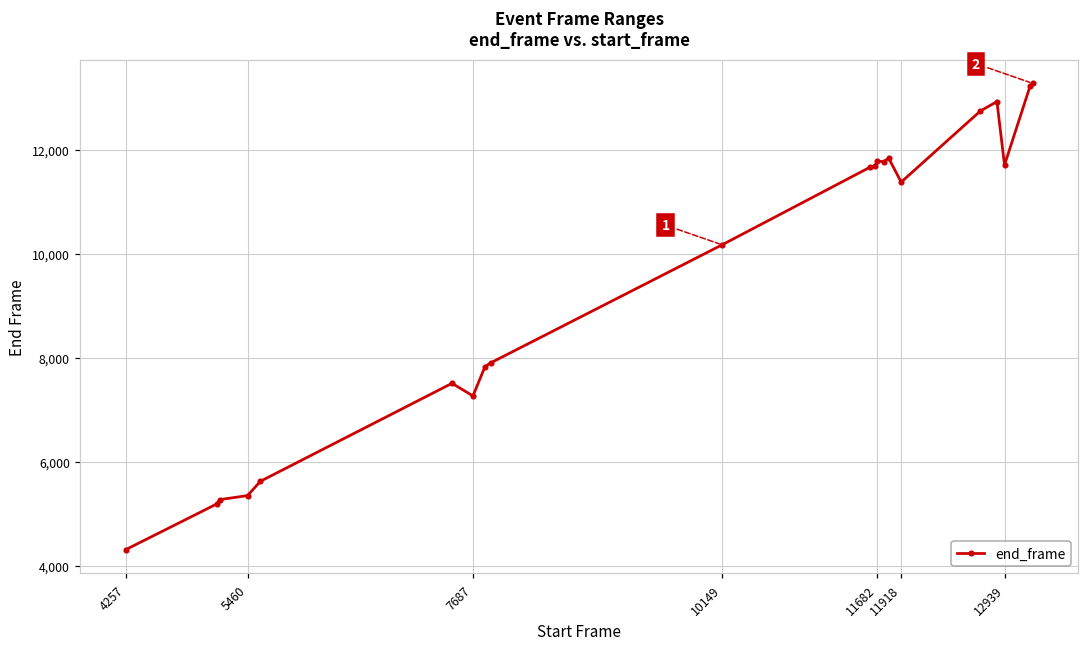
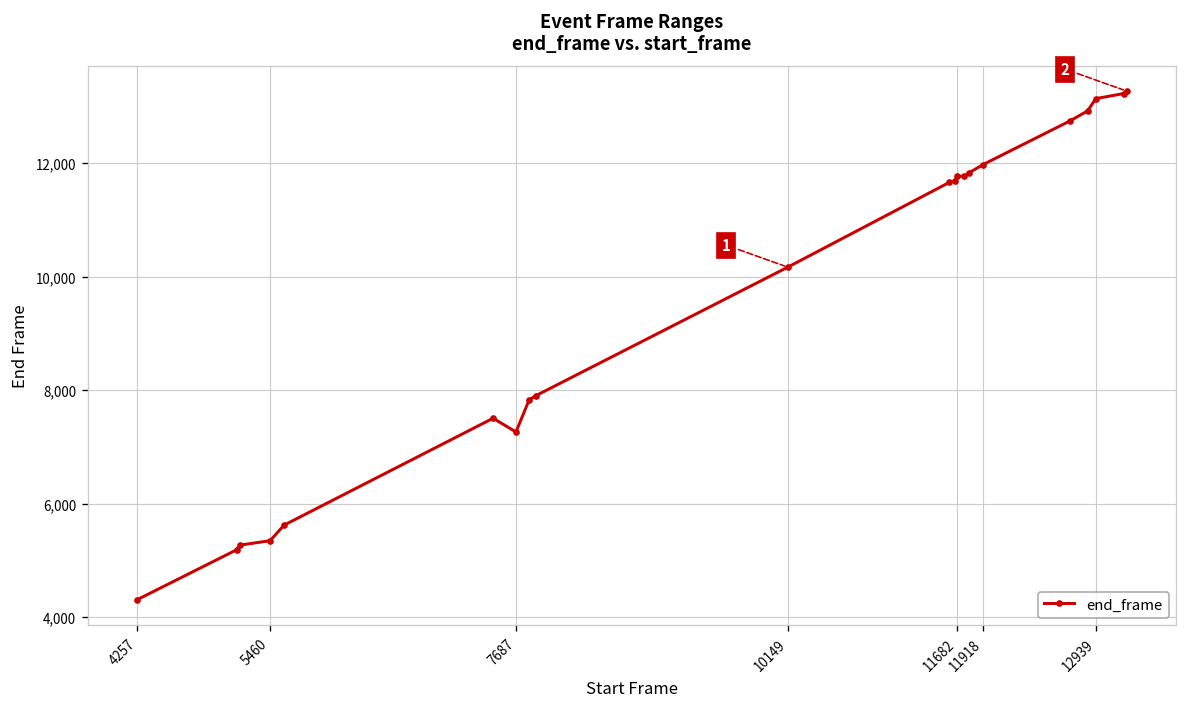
11918: 11,400 -> 12,000
12939: 11,700 -> 13,100
